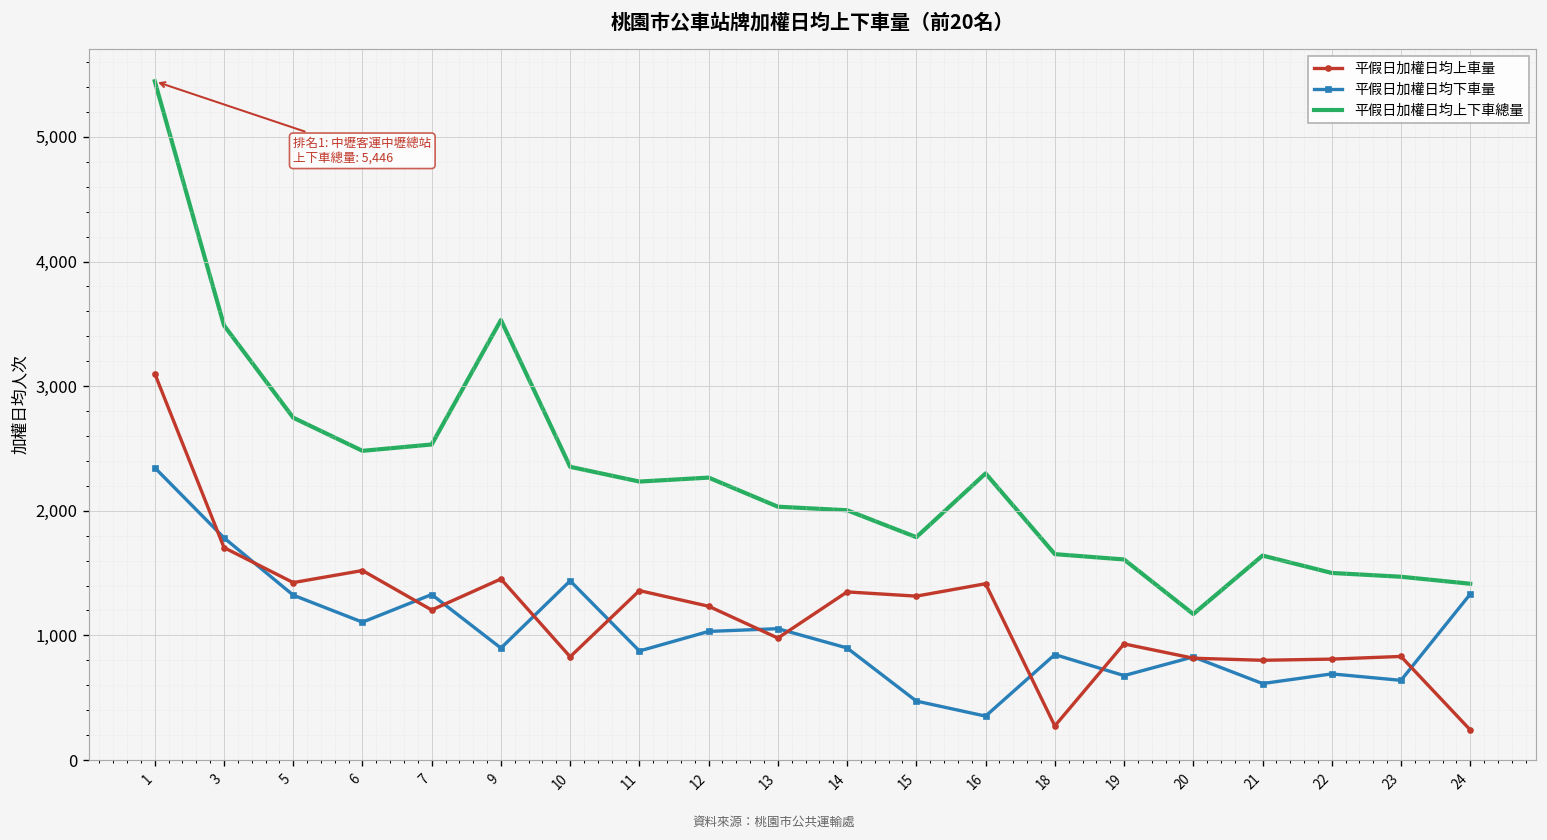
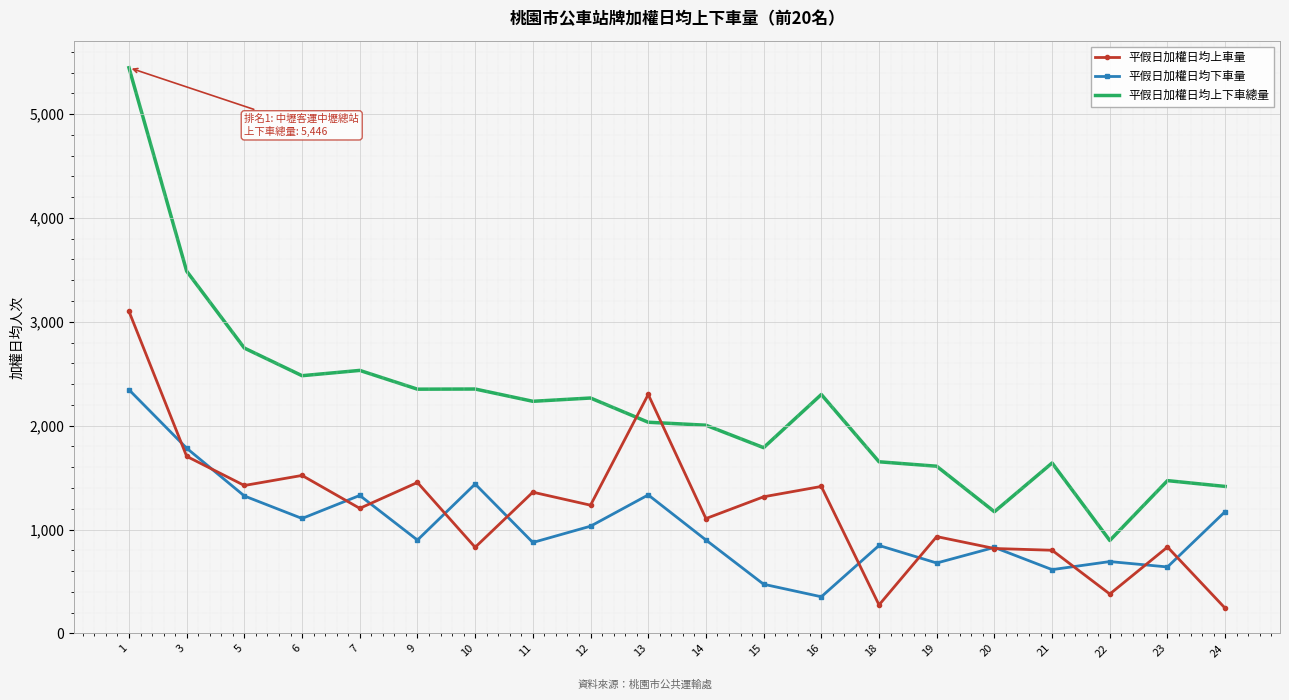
平假日加權日均上下車總量, 9: 3,530 -> 2,350
平假日加權日均上車量, 13: 980 -> 2,300
平假日加權日均下車量, 13: 1,050 -> 1,330
平假日加權日均上車量, 14: 1,350 -> 1,110
平假日加權日均上車量, 22: 810 -> 380
平假日加權日均上下車總量, 22: 1,500 -> 890
平假日加權日均下車量, 24: 1,330 -> 1,170
